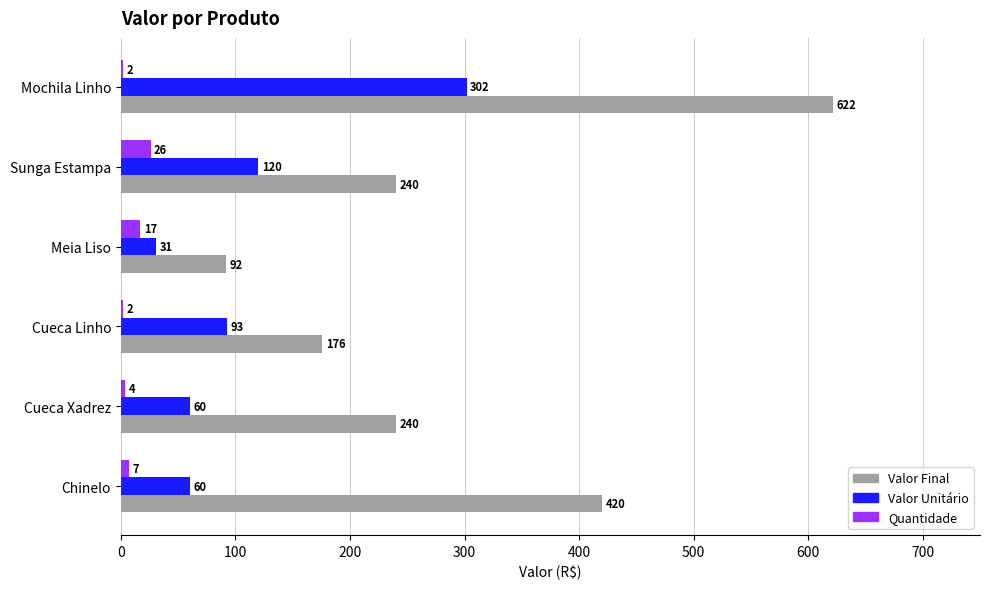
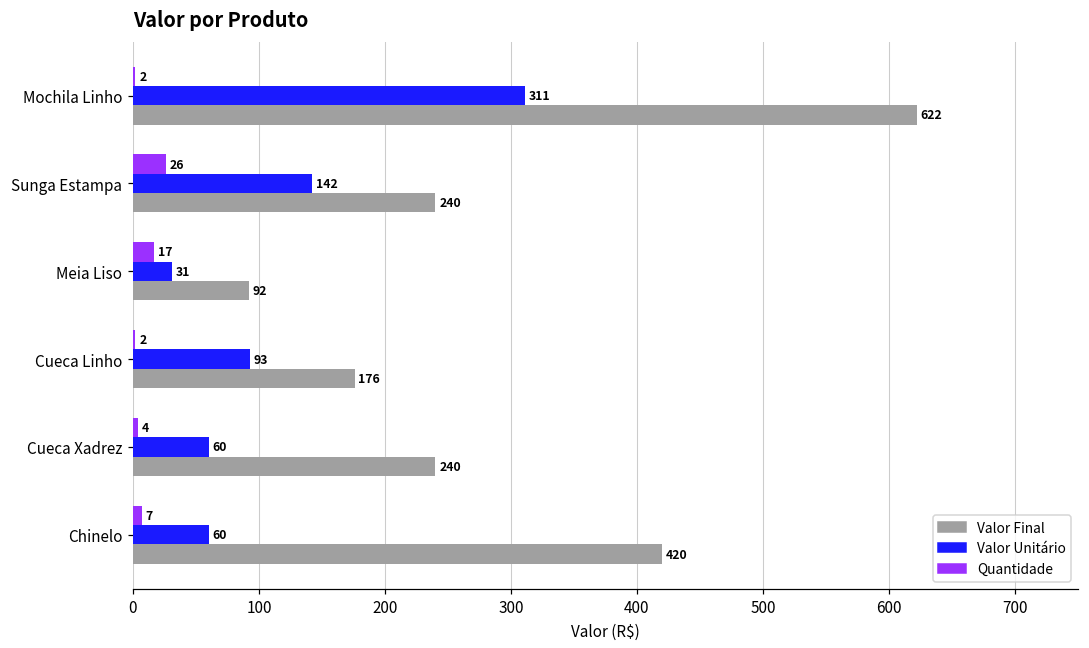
Valor Unitário, Mochila Linho: 302 -> 311
Valor Unitário, Sunga Estampa: 120 -> 142
